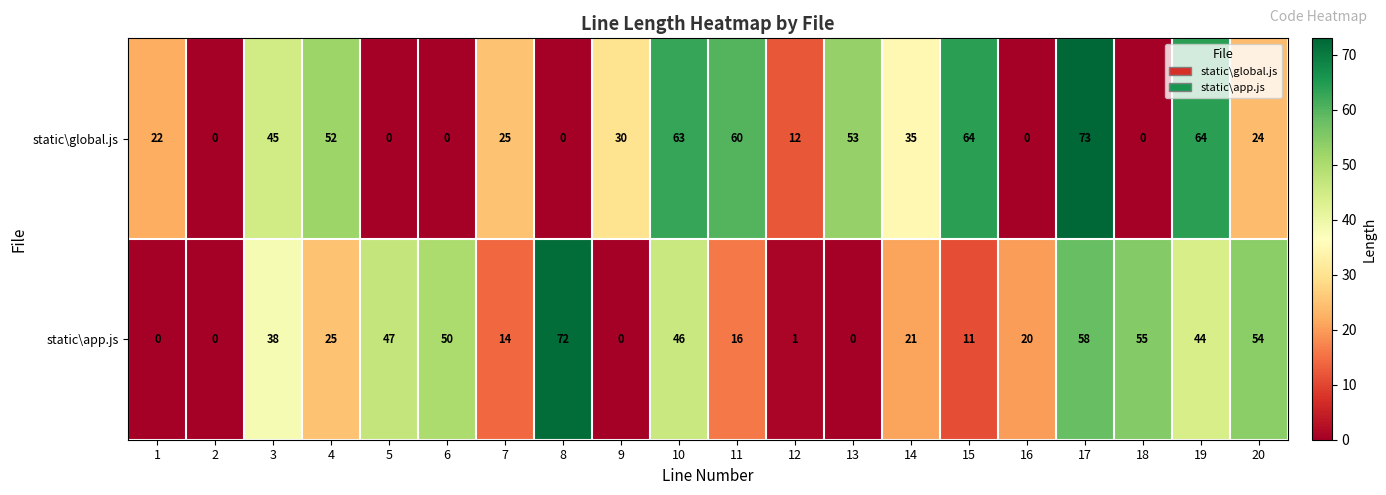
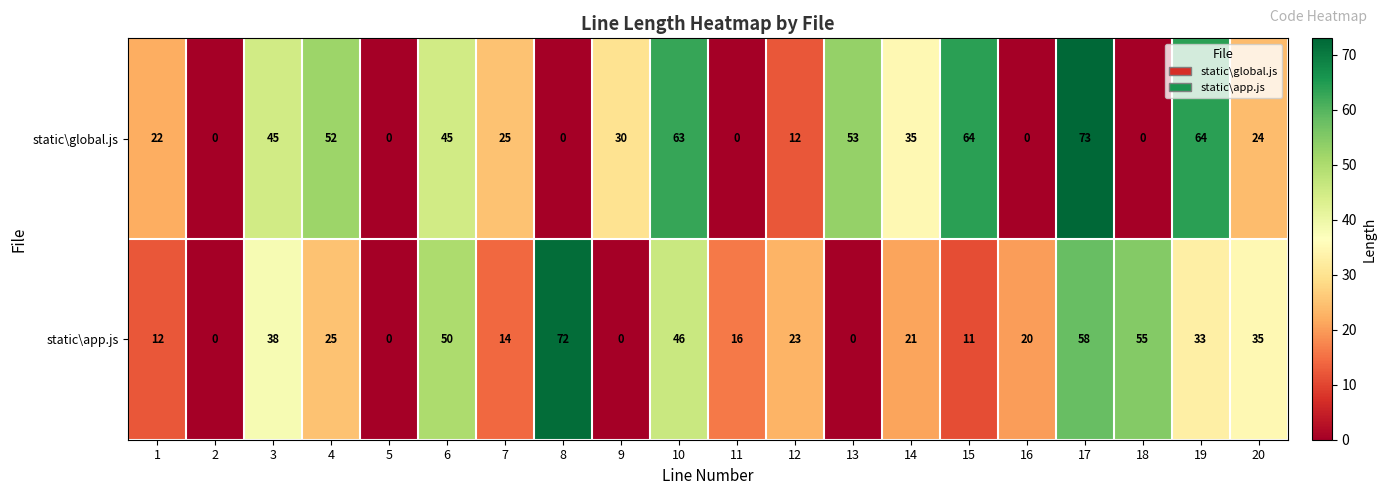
static\global.js, 6: 0 -> 45
static\global.js, 11: 60 -> 0
static\app.js, 1: 0 -> 12
static\app.js, 5: 47 -> 0
static\app.js, 12: 1 -> 23
static\app.js, 19: 44 -> 33
static\app.js, 20: 54 -> 35
